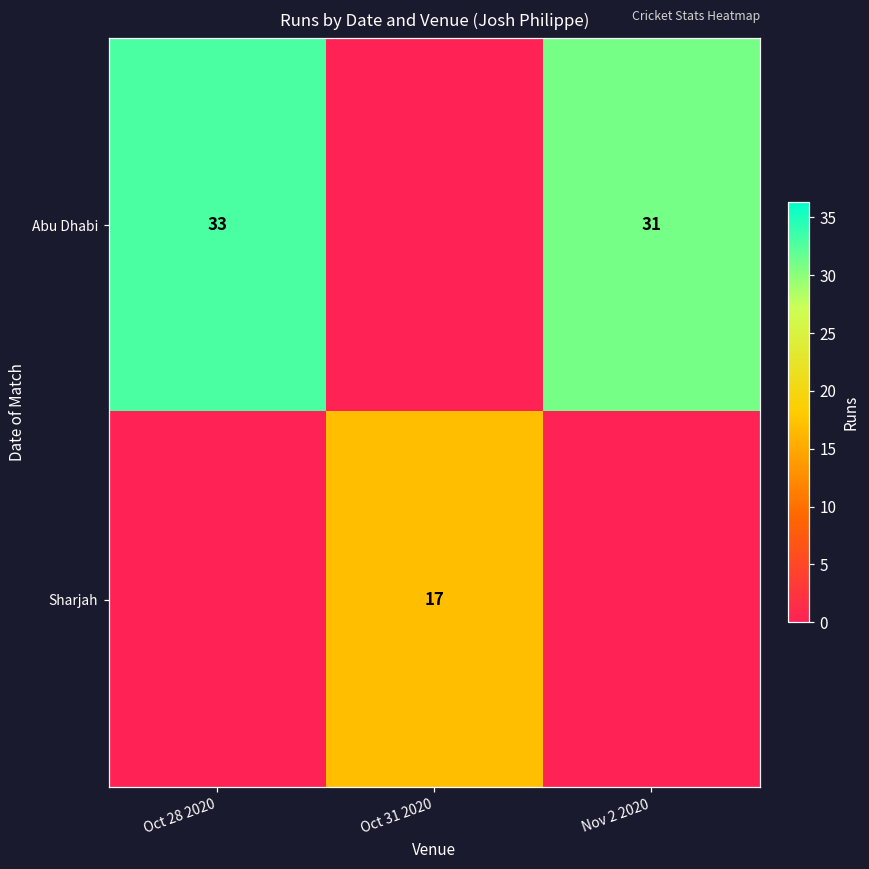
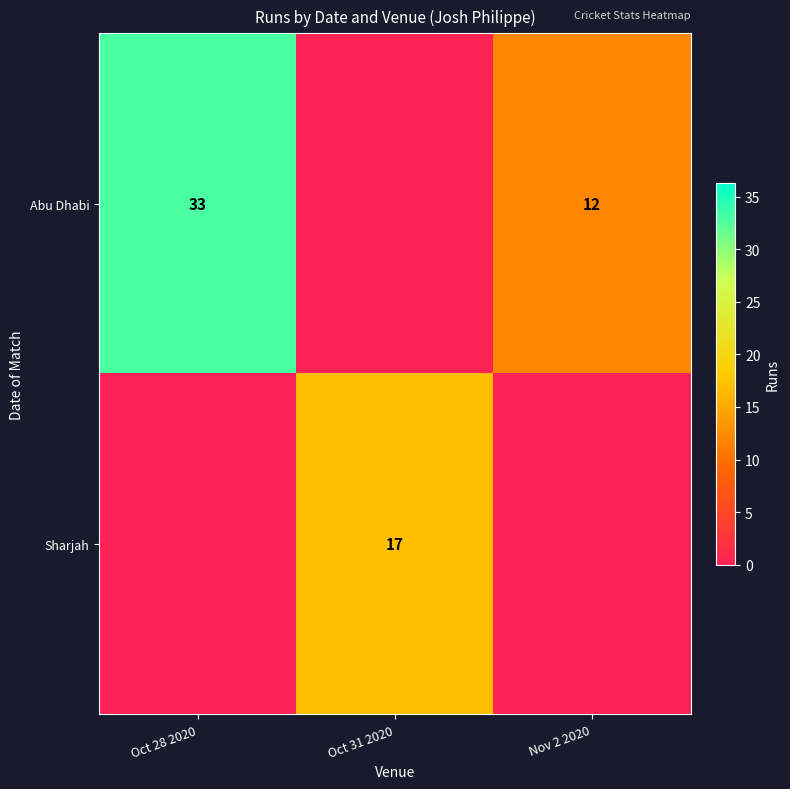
Abu Dhabi, Nov 2 2020: 31 -> 12
